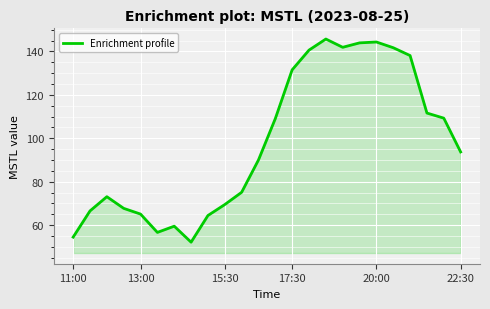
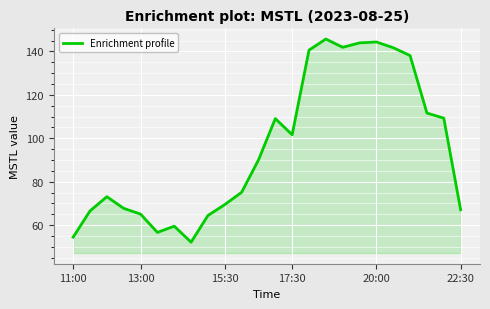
17:30: 132 -> 102
22:30: 94 -> 67
